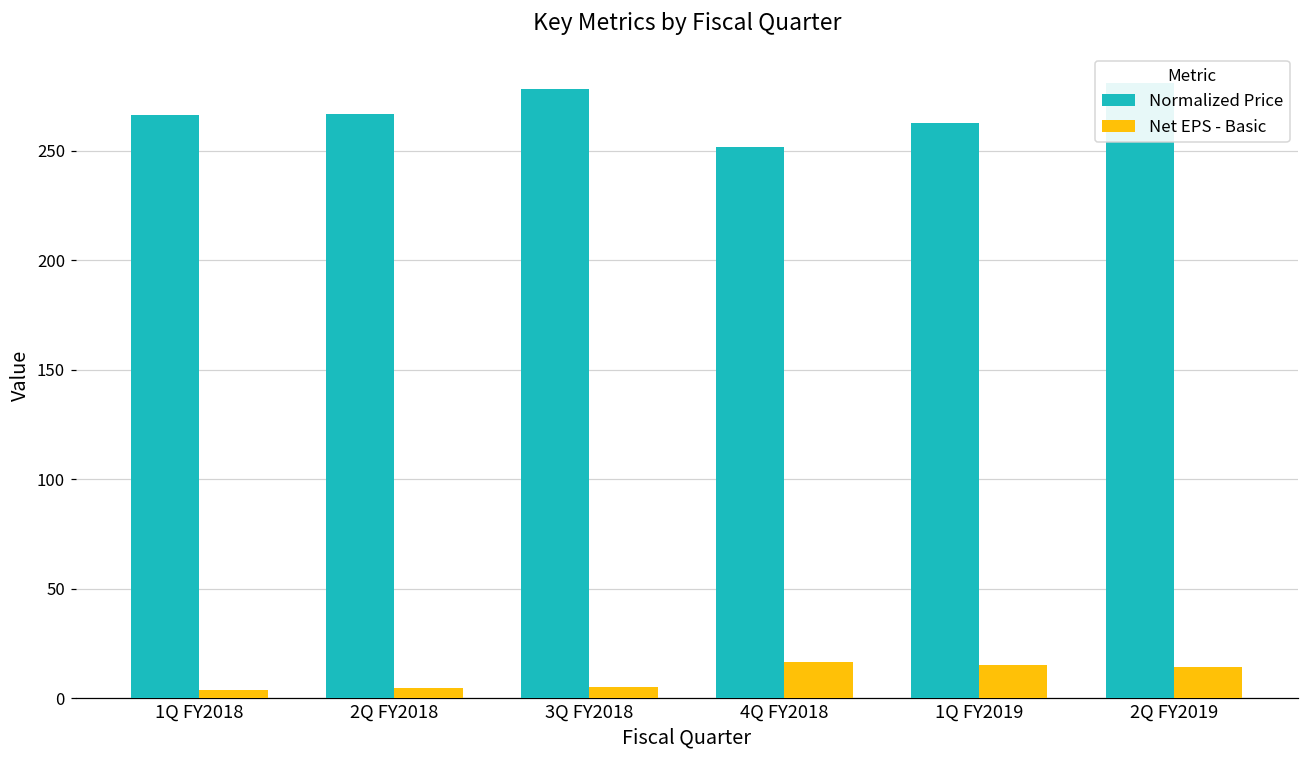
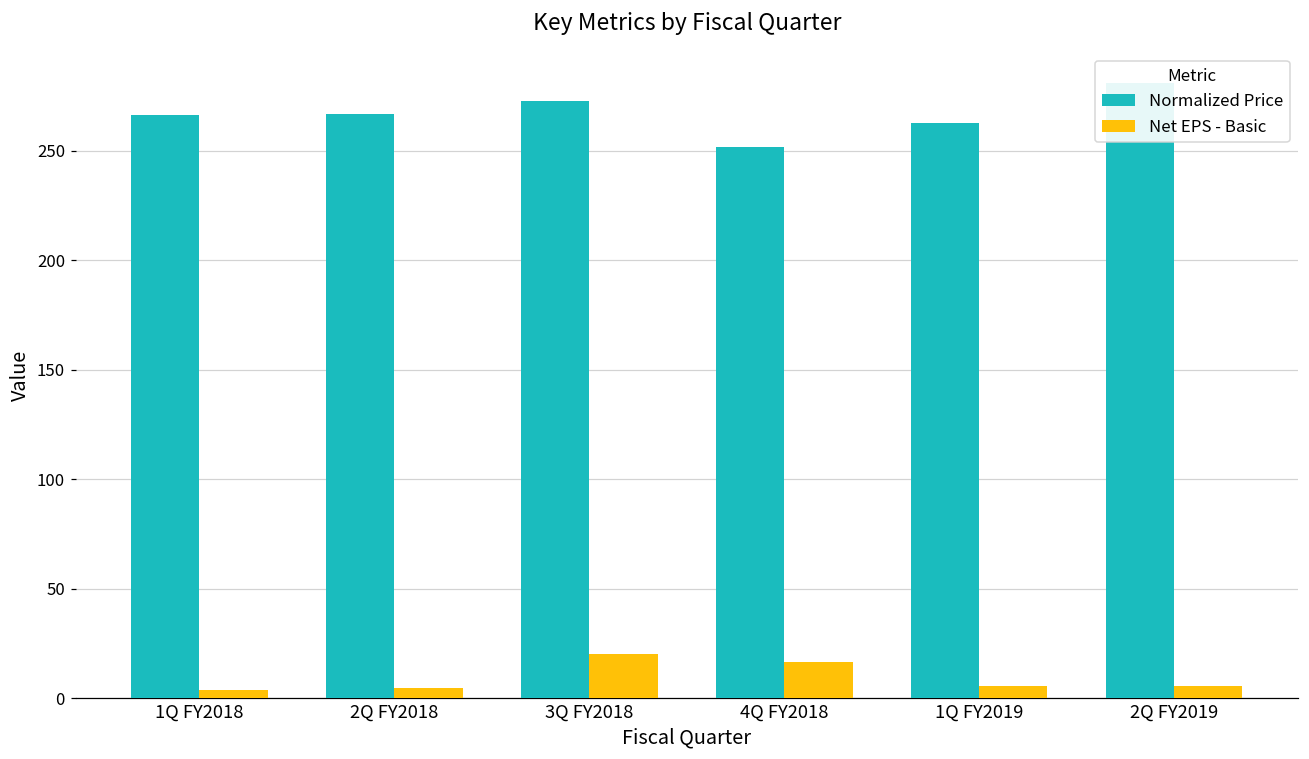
Normalized Price, 3Q FY2018: 278 -> 273
Net EPS - Basic, 3Q FY2018: 5 -> 20
Net EPS - Basic, 1Q FY2019: 15 -> 5
Net EPS - Basic, 2Q FY2019: 14 -> 5
